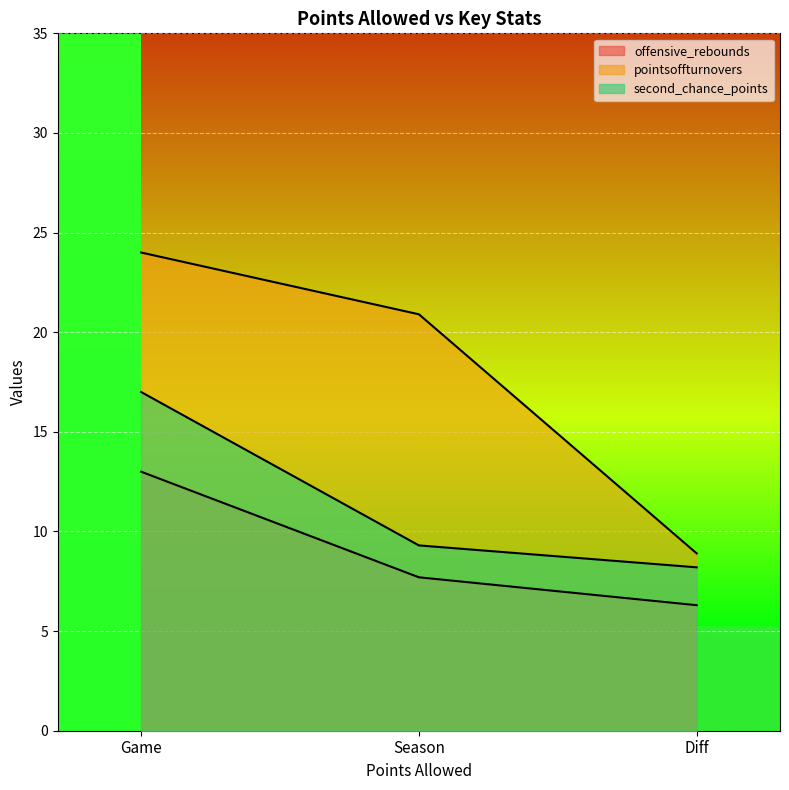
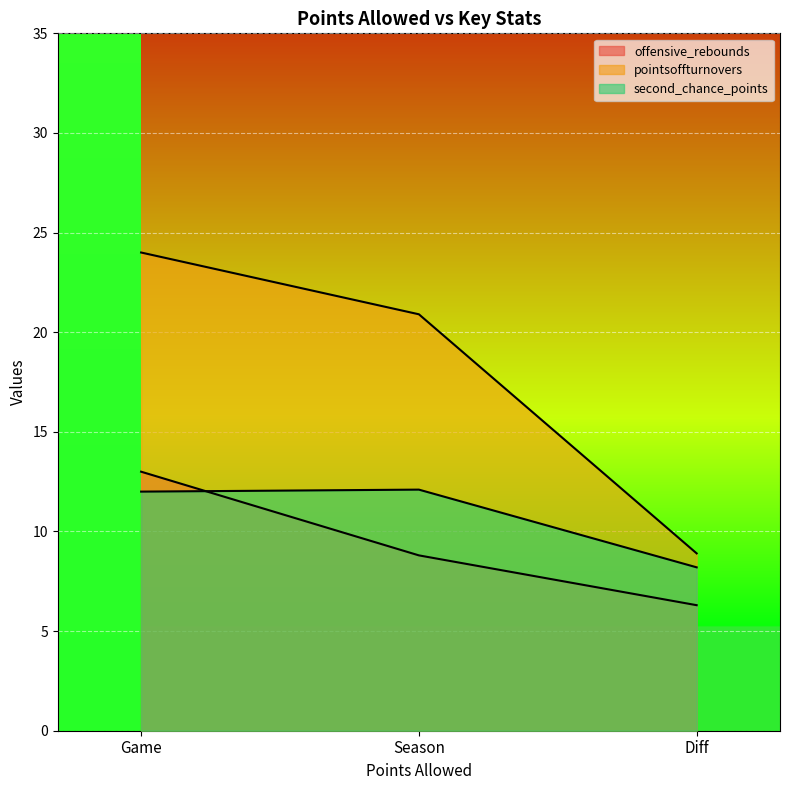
second_chance_points, Game: 17 -> 12
offensive_rebounds, Season: 7.7 -> 8.8
second_chance_points, Season: 9.3 -> 12.1
